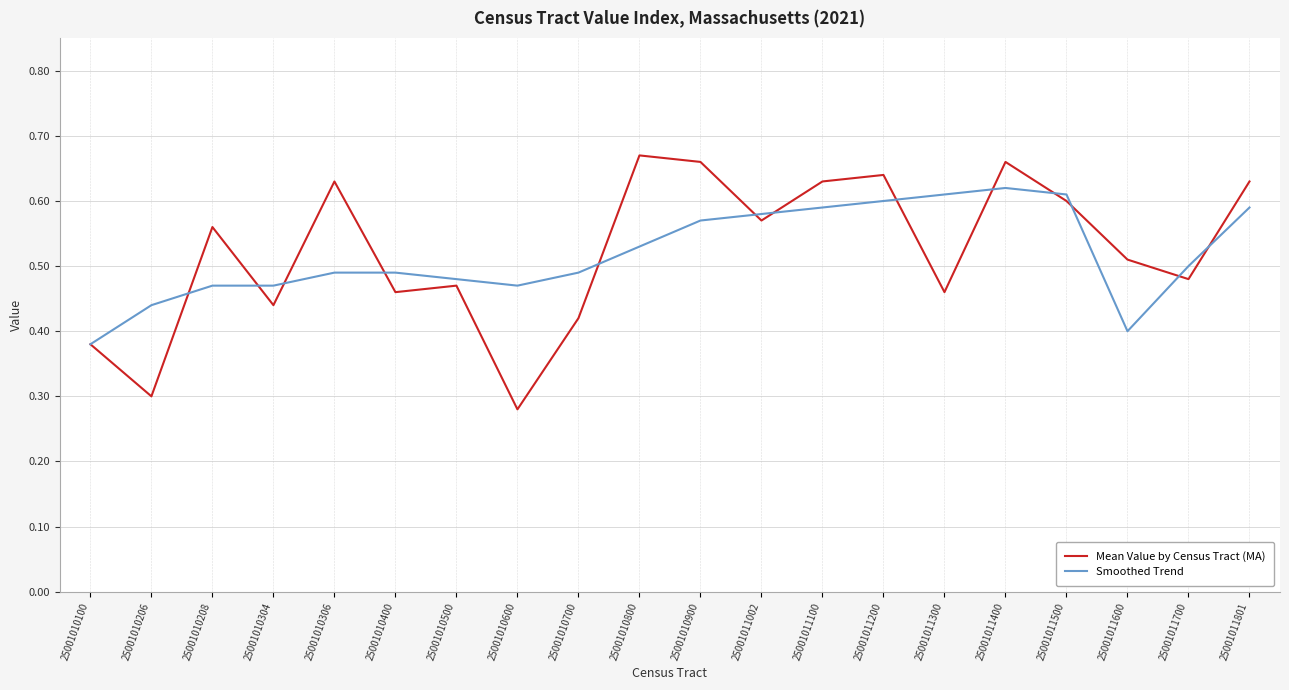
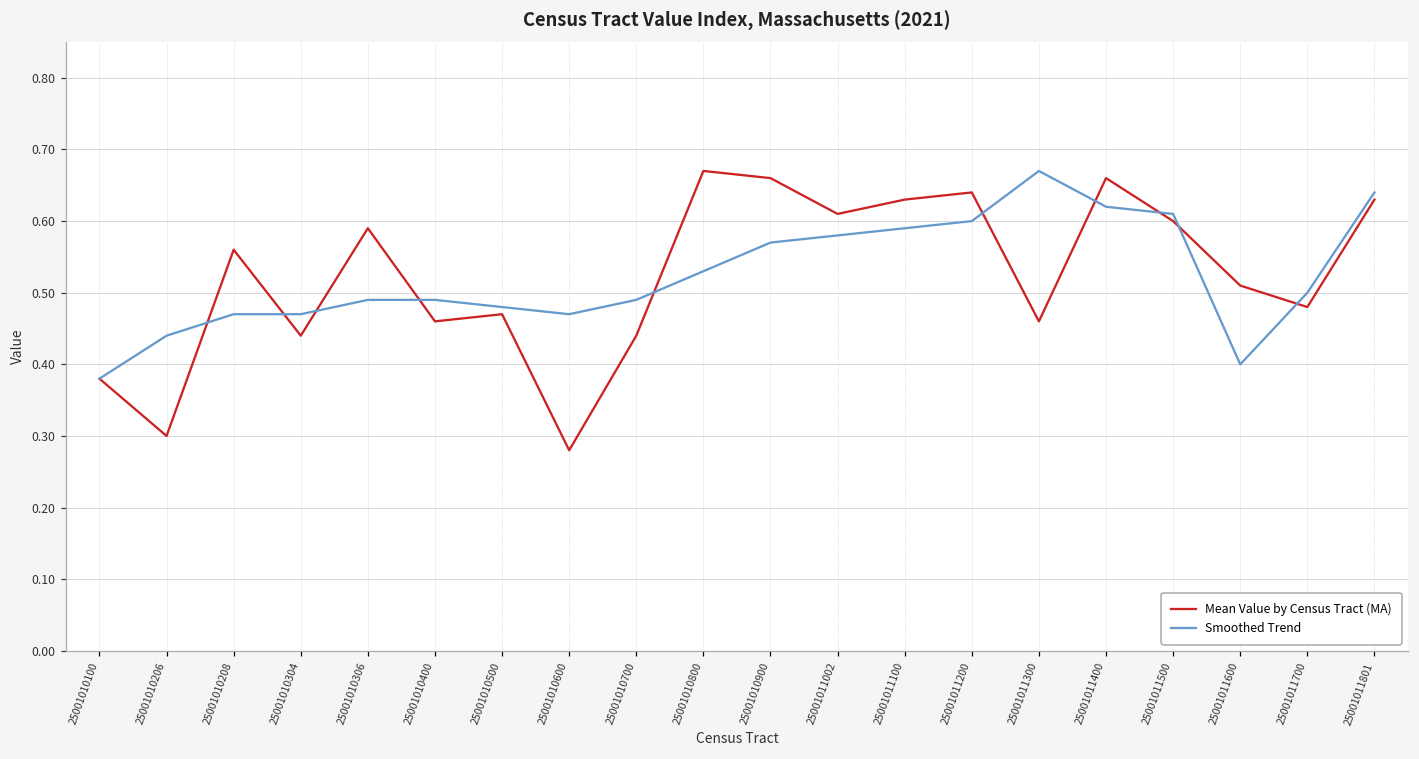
Mean Value by Census Tract (MA), 25001010306: 0.63 -> 0.59
Mean Value by Census Tract (MA), 25001010700: 0.42 -> 0.44
Mean Value by Census Tract (MA), 25001011002: 0.57 -> 0.61
Smoothed Trend, 25001011300: 0.61 -> 0.67
Smoothed Trend, 25001011801: 0.59 -> 0.64
